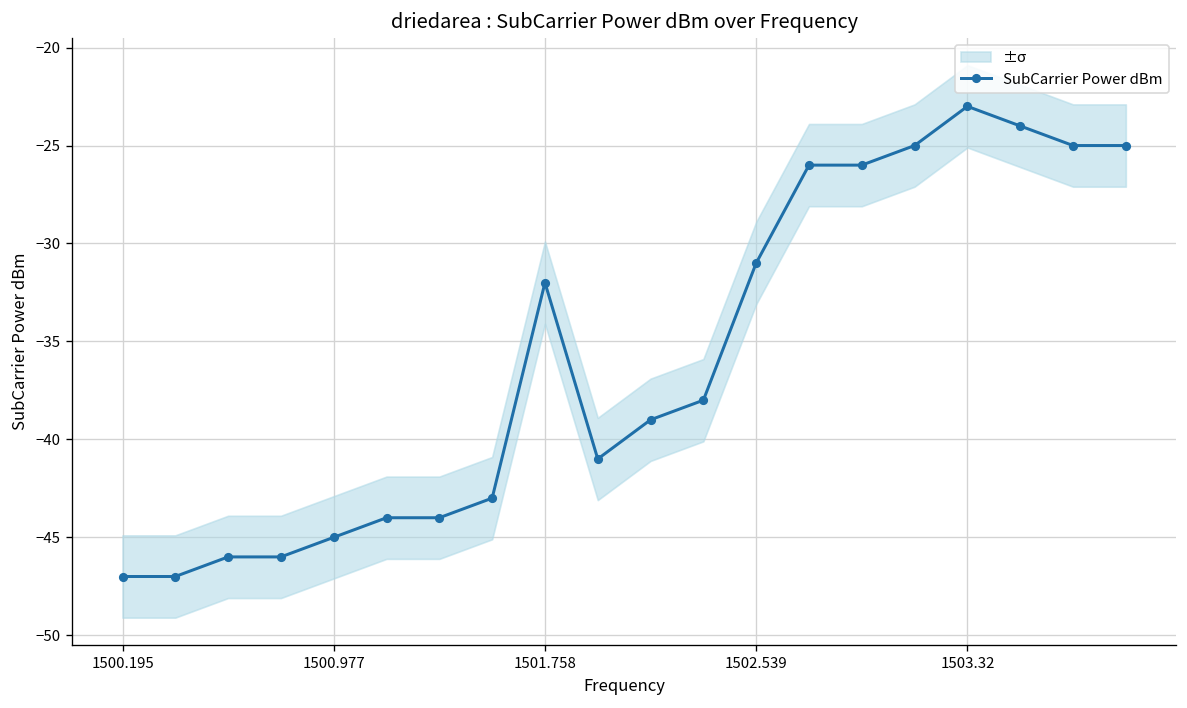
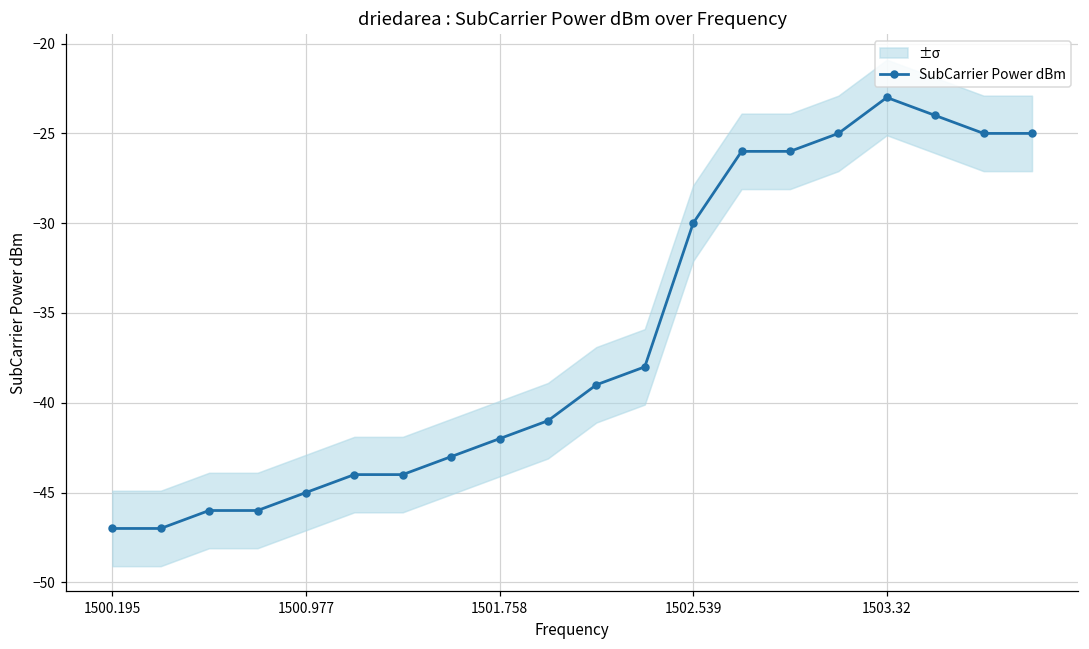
SubCarrier Power dBm, 1501.758: -32 -> -42
SubCarrier Power dBm, 1502.539: -31 -> -30
